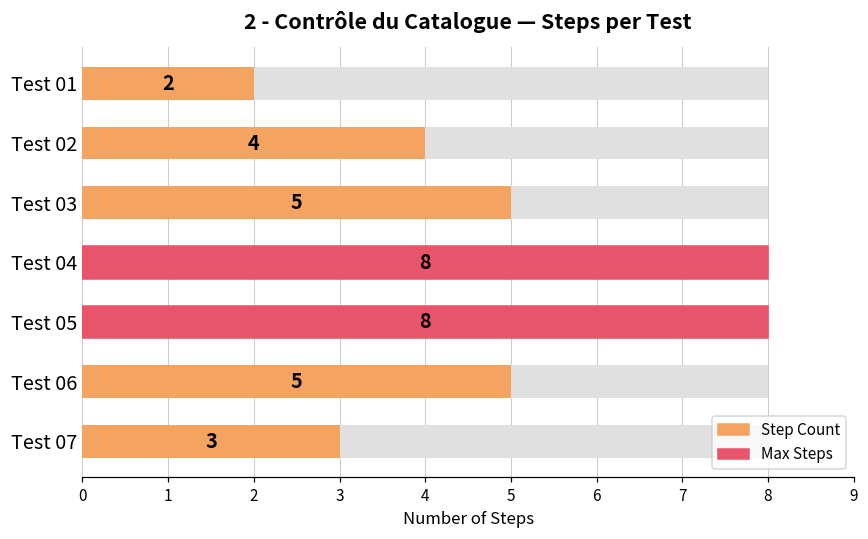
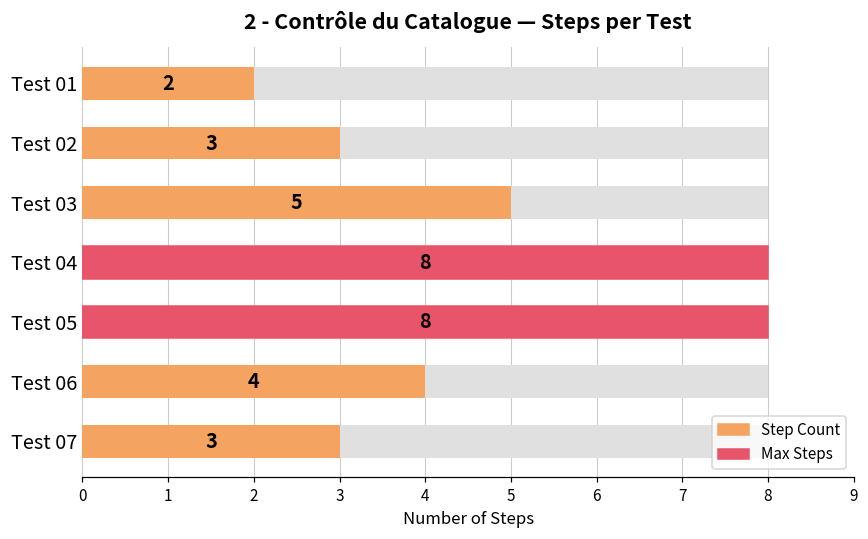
Step Count, Test 02: 4 -> 3
Step Count, Test 06: 5 -> 4
